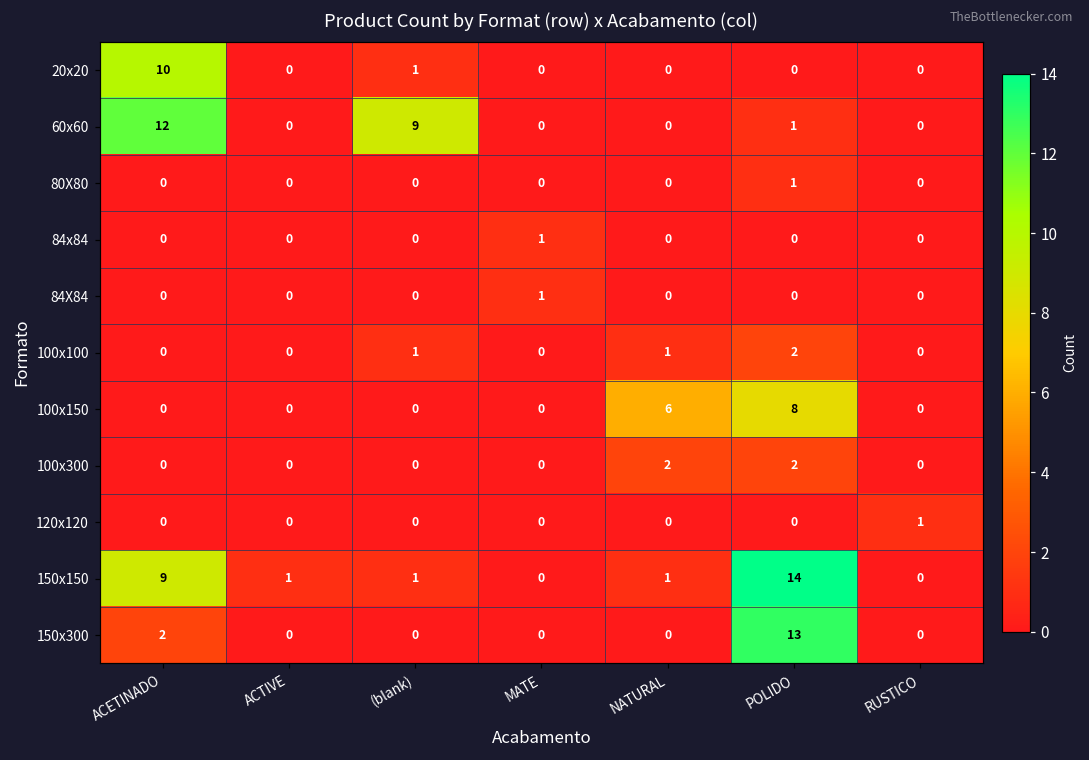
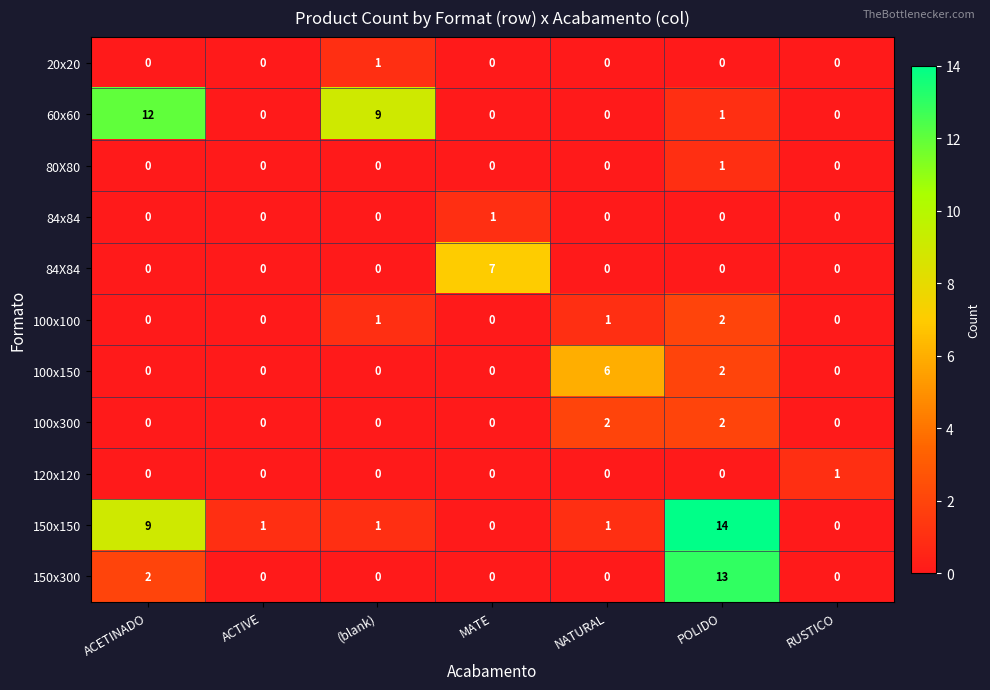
20x20, ACETINADO: 10 -> 0
84X84, MATE: 1 -> 7
100x150, POLIDO: 8 -> 2
